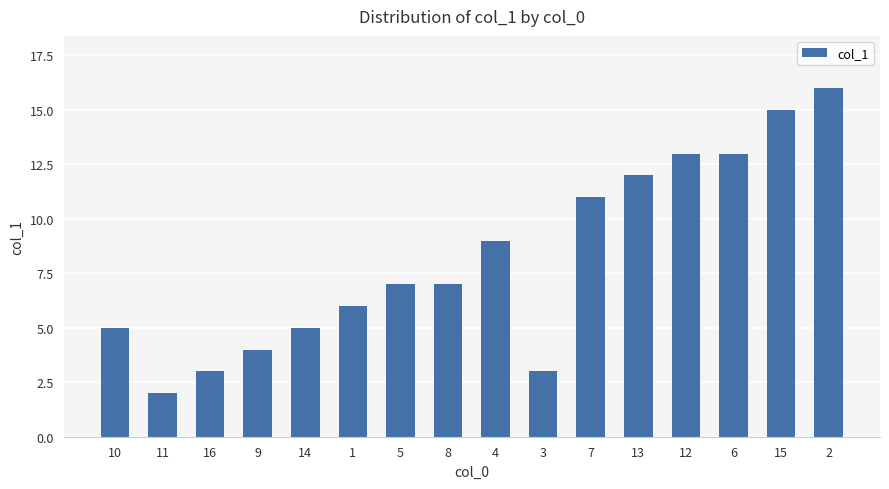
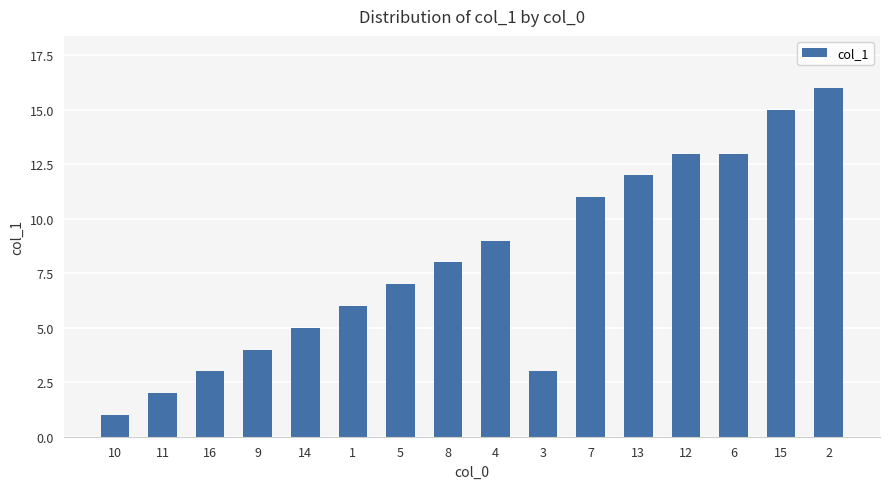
10: 5 -> 1
8: 7 -> 8
